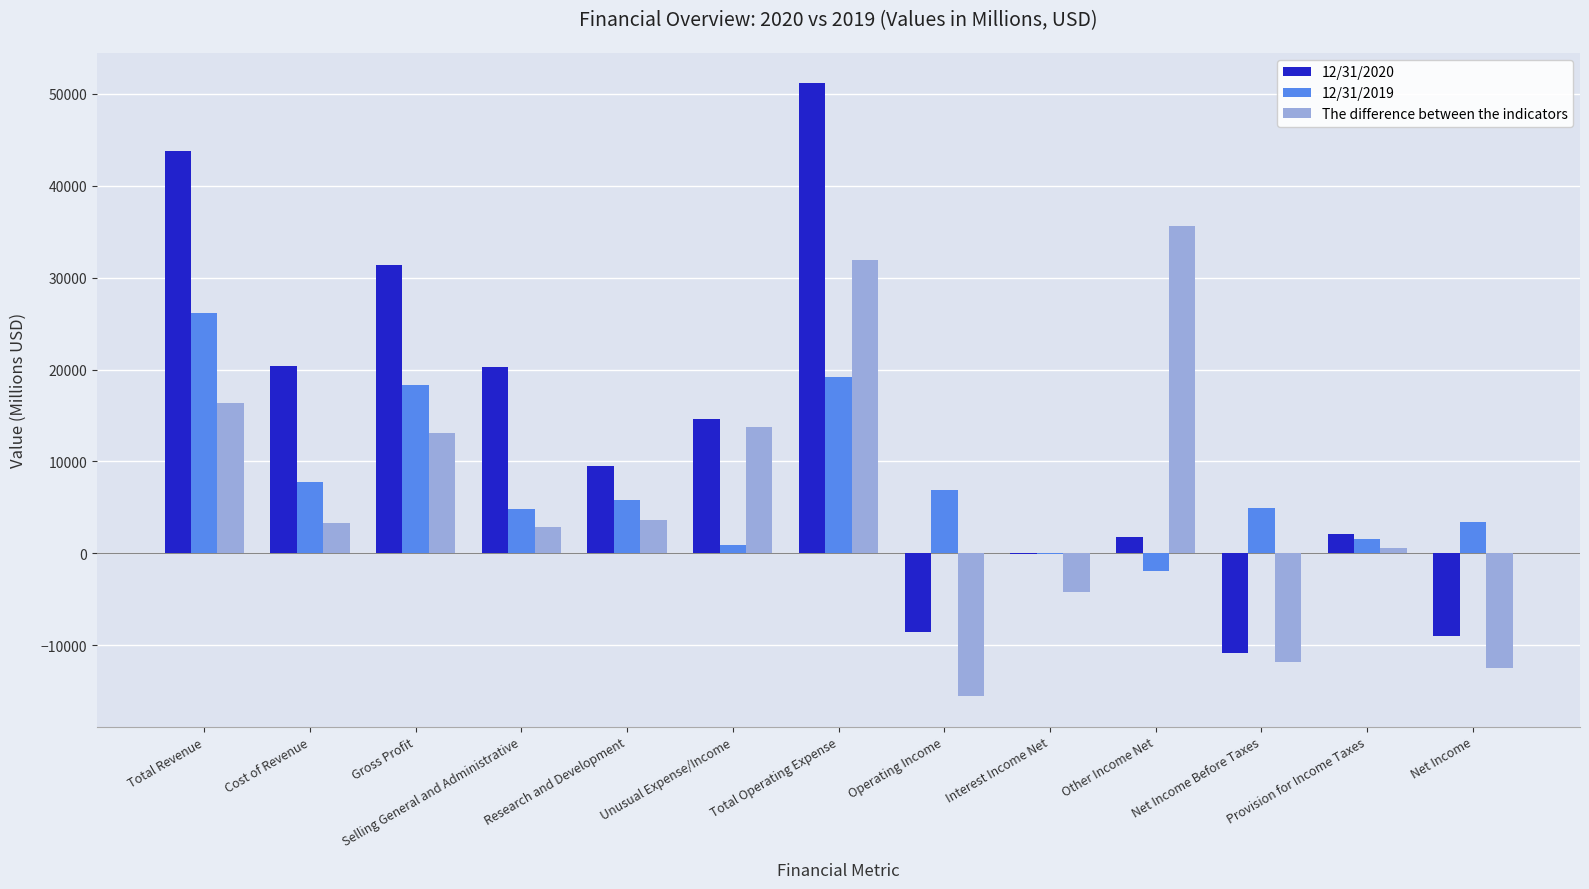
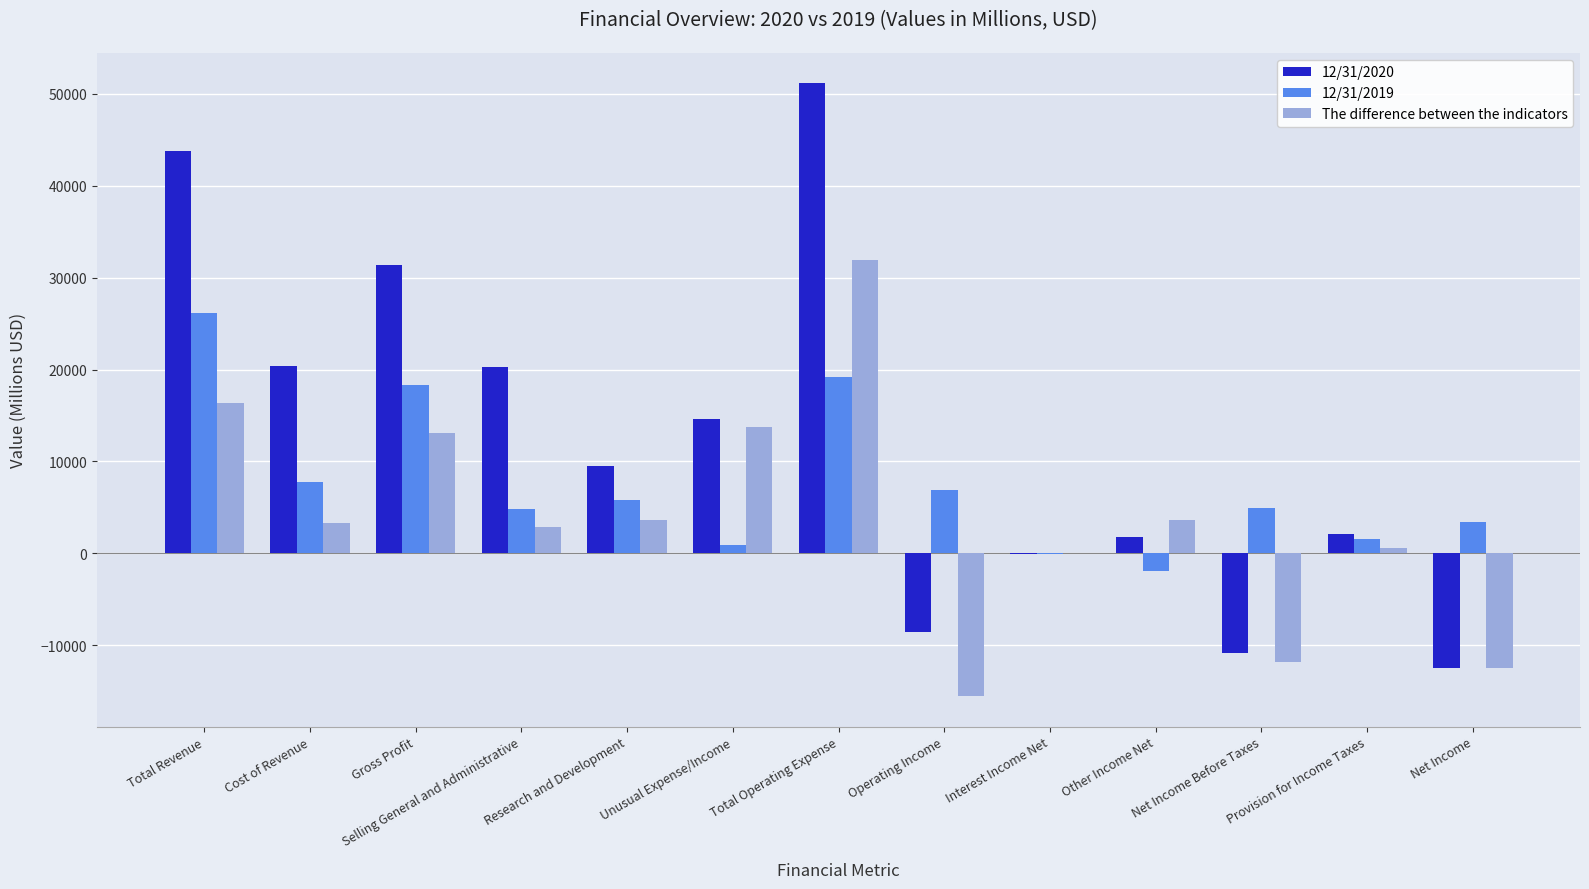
The difference between the indicators, Interest Income Net: -4000 -> 0
The difference between the indicators, Other Income Net: 36000 -> 4000
12/31/2020, Net Income: -9000 -> -12000
